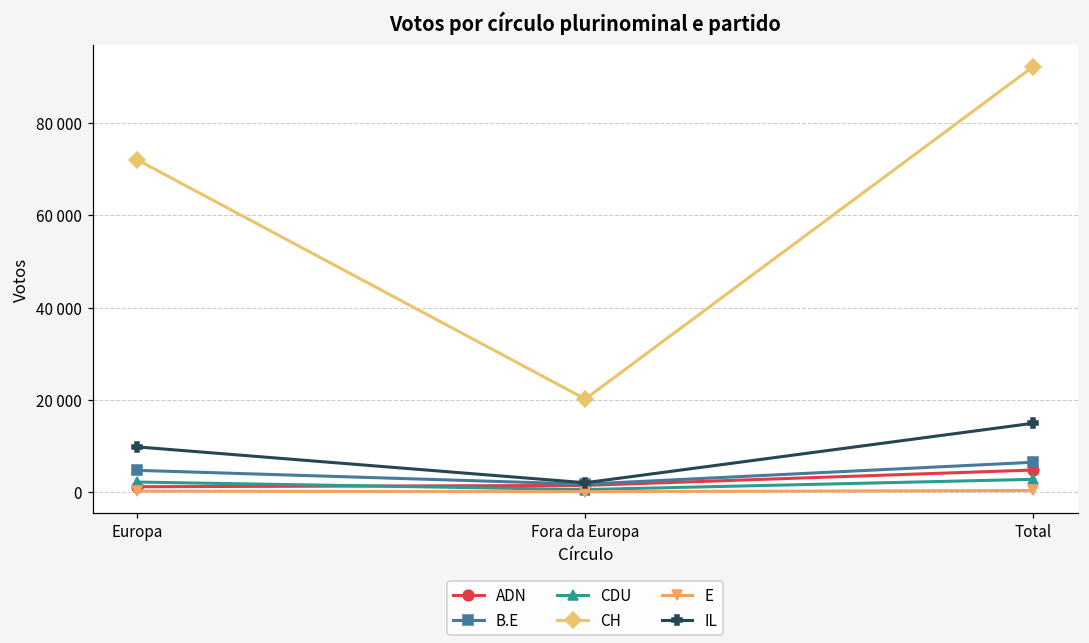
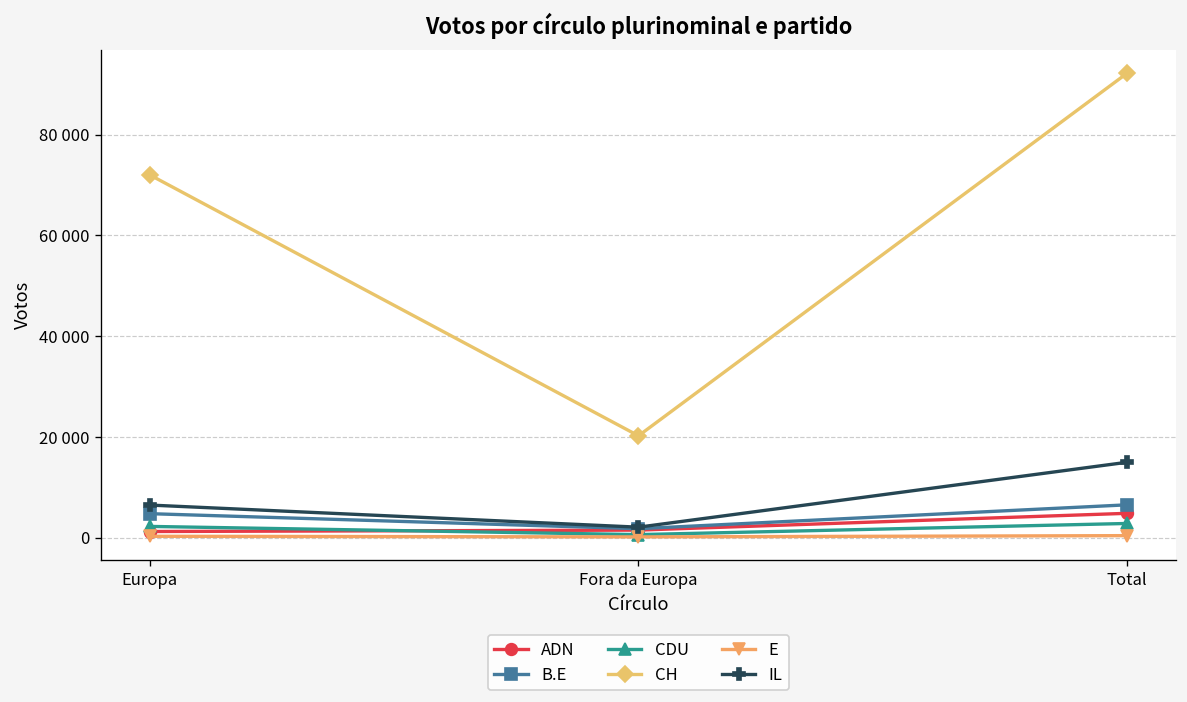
IL, Europa: 10000 -> 6000
